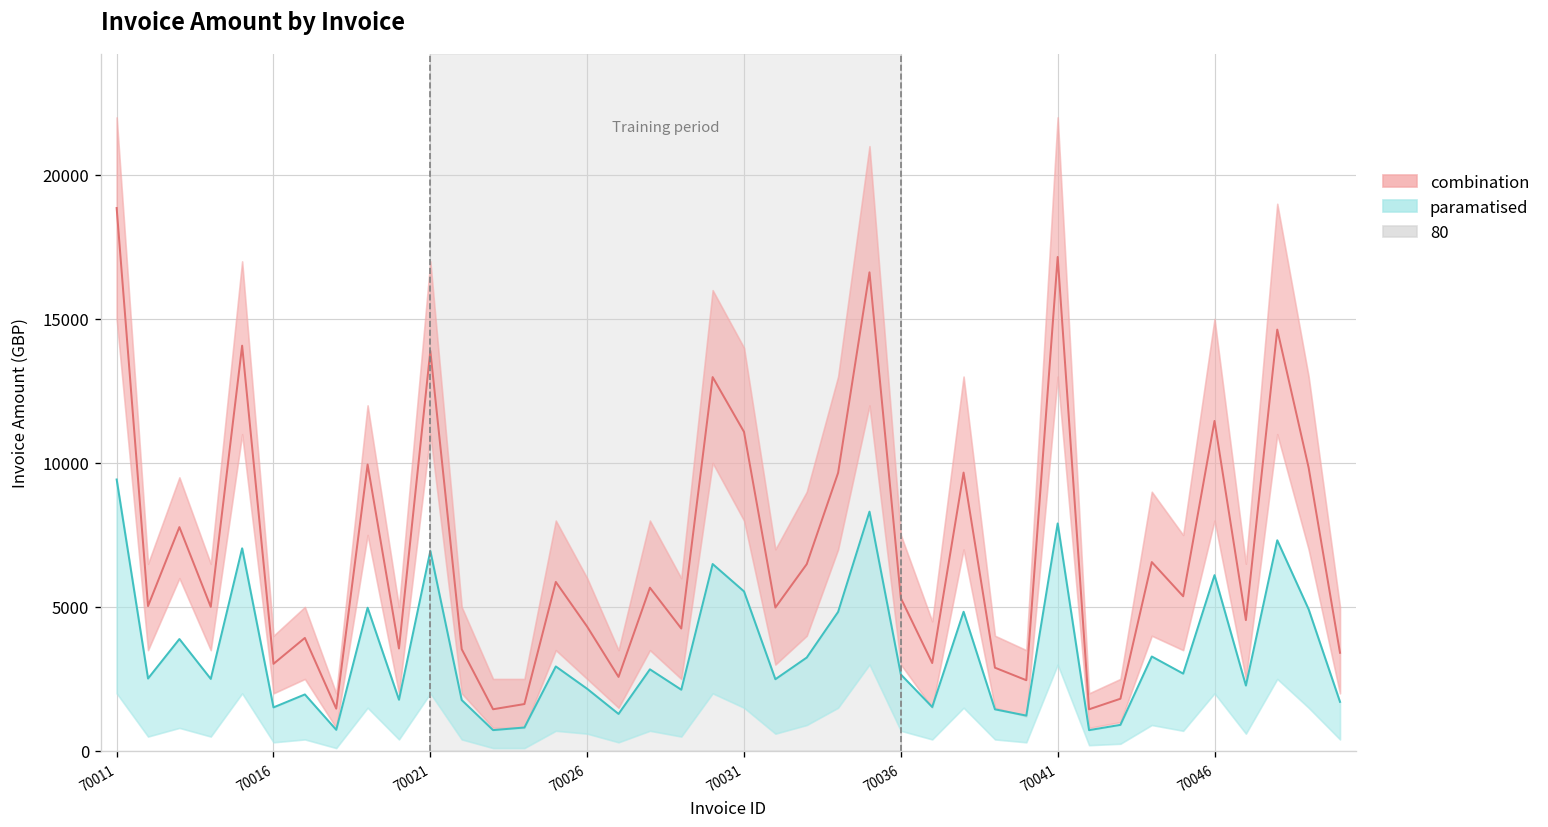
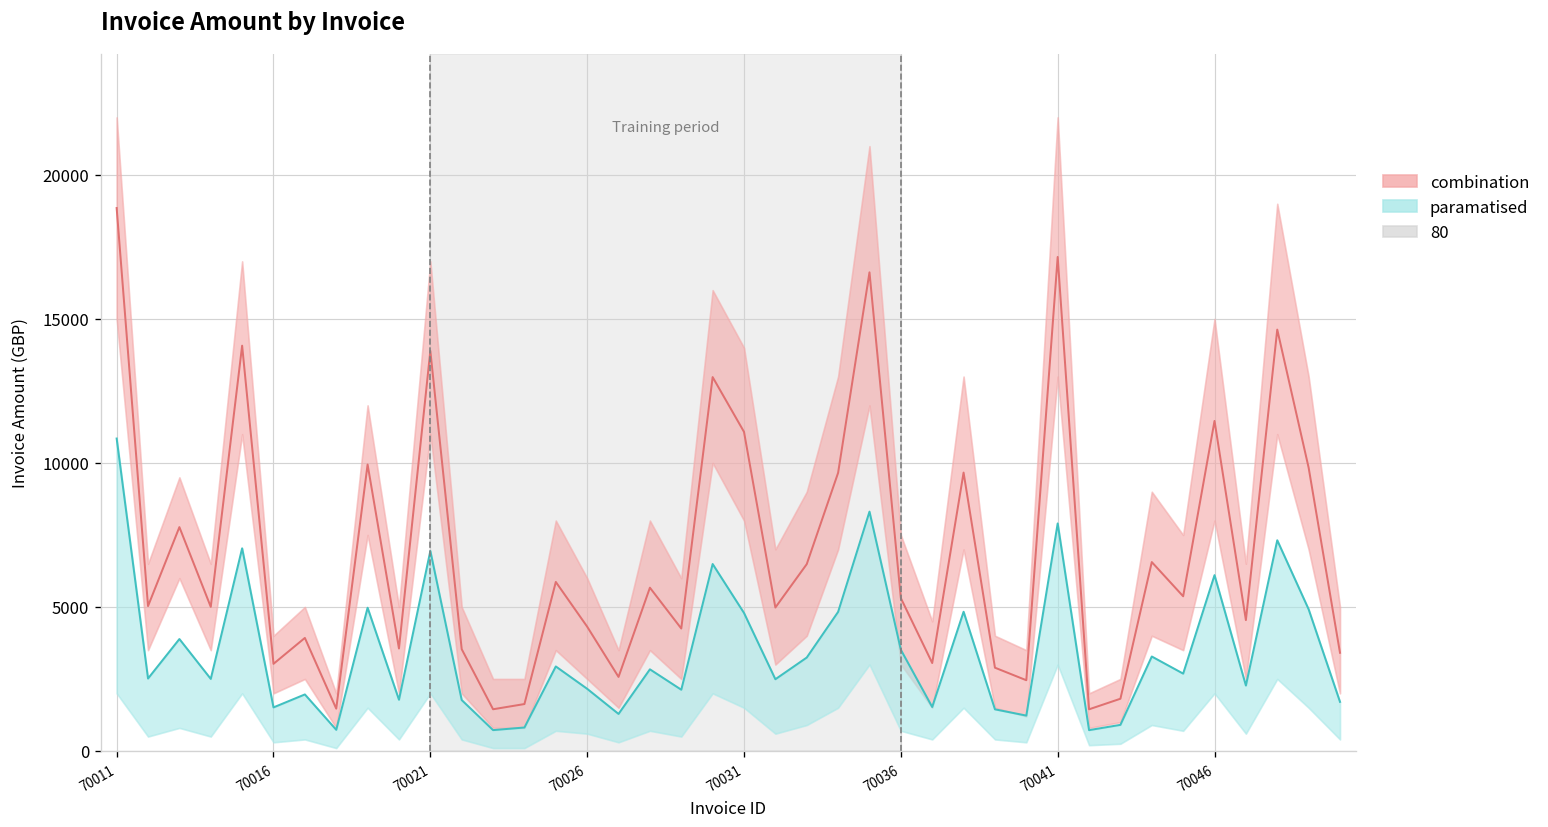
paramatised, 70011: 9400 -> 10800
paramatised, 70031: 5500 -> 4800
paramatised, 70036: 2700 -> 3500
